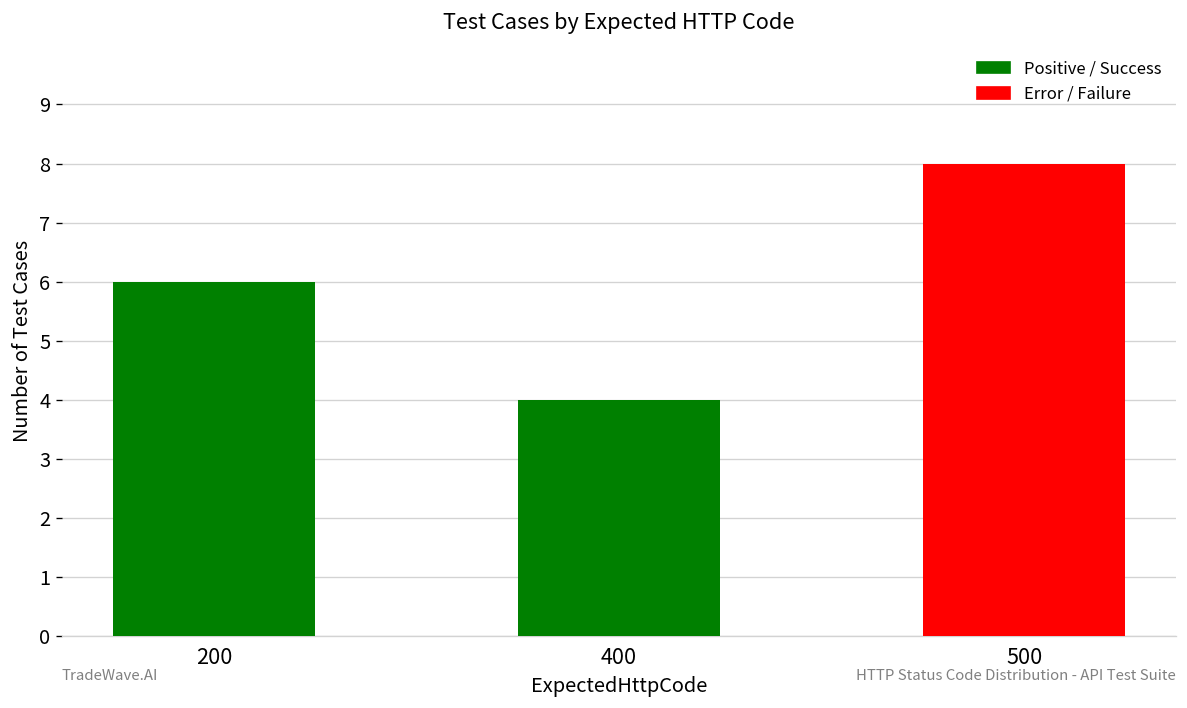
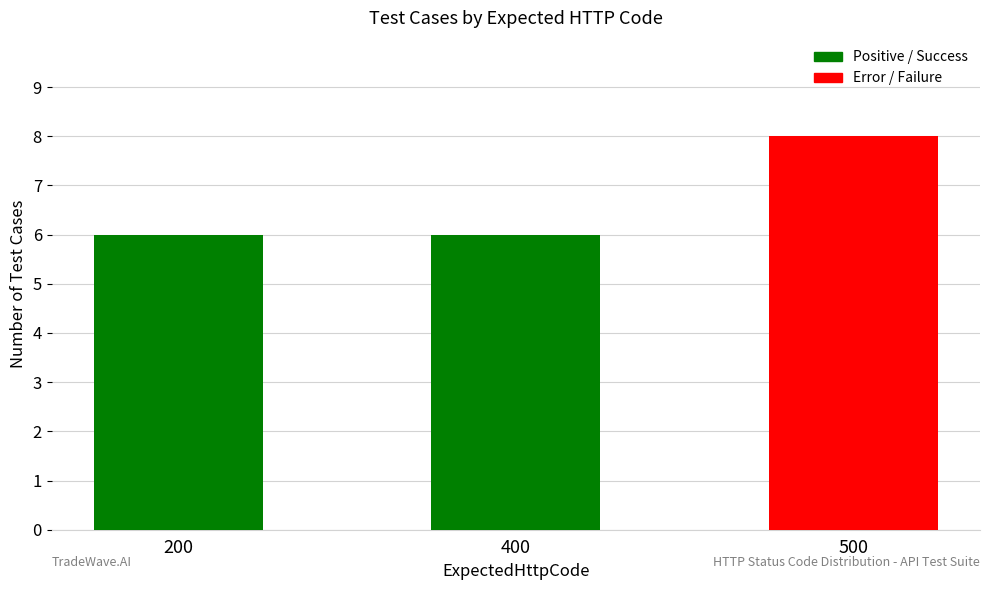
400: 4 -> 6
